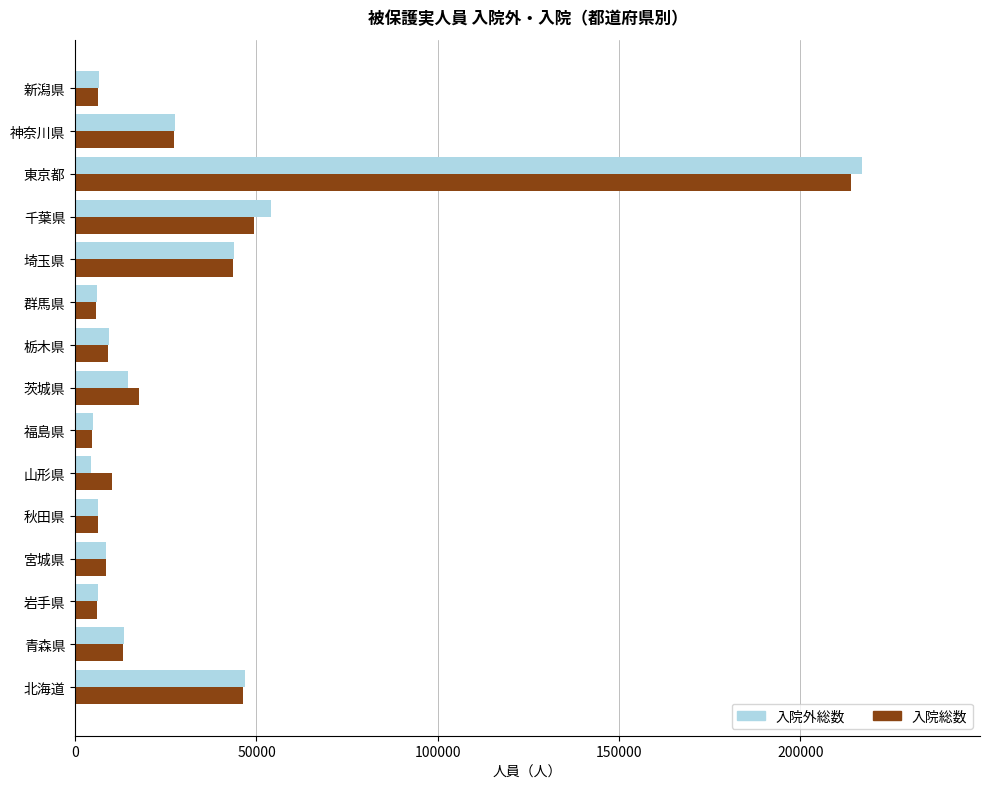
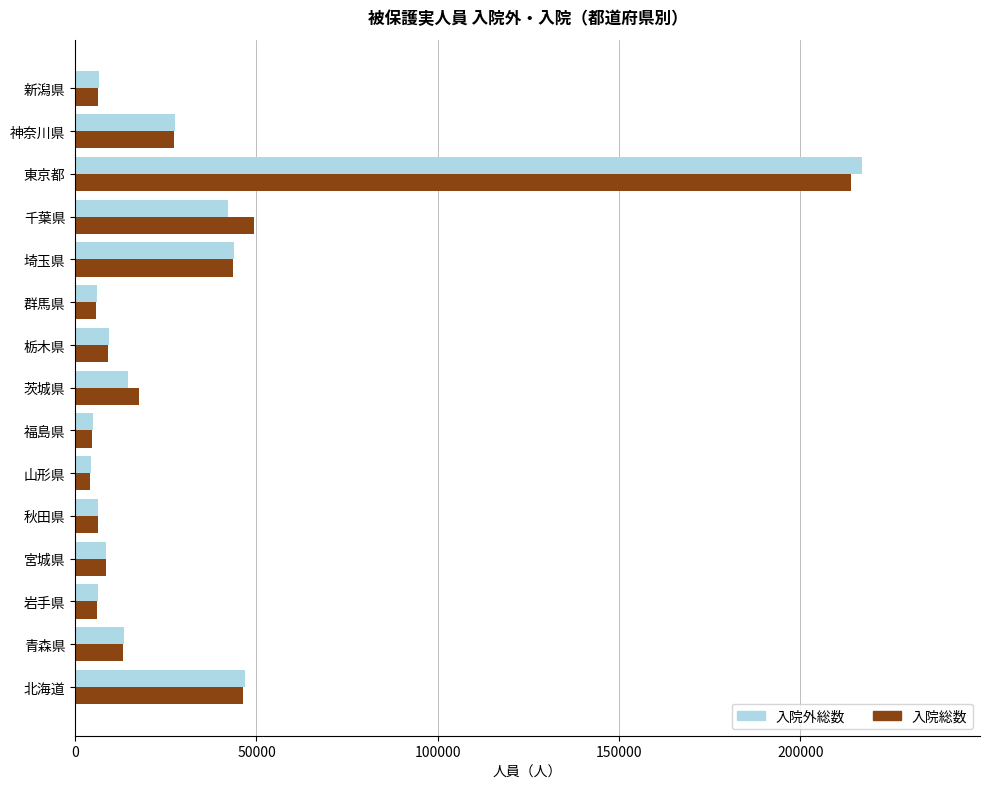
入院外総数, 千葉県: 54000 -> 42000
入院総数, 山形県: 10000 -> 4000
